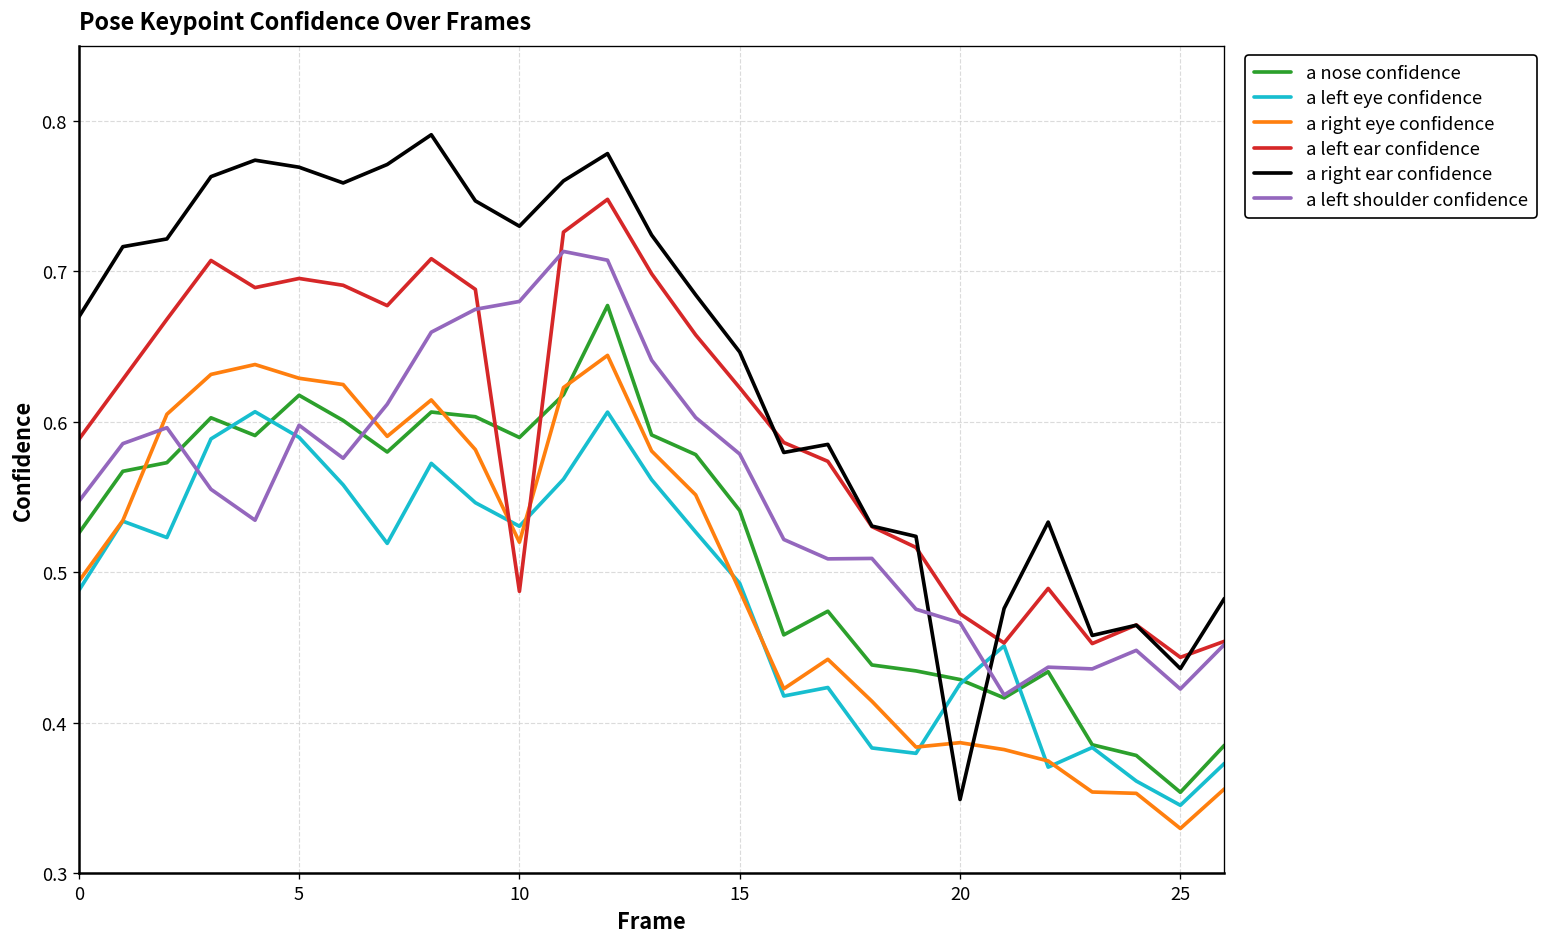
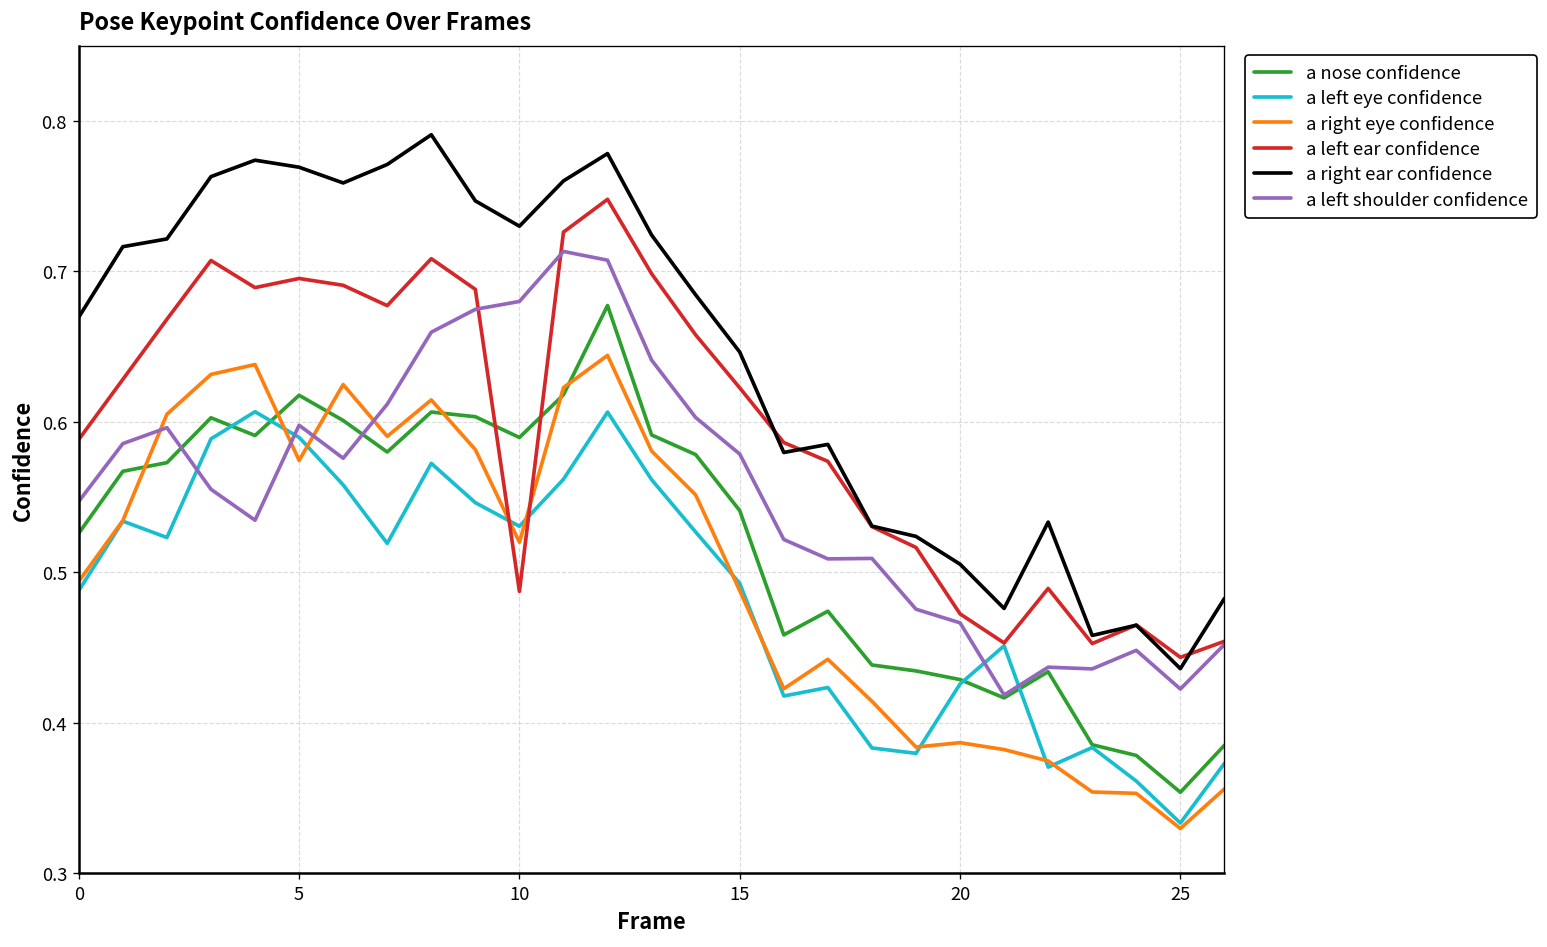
a right eye confidence, 5: 0.629 -> 0.574
a right ear confidence, 20: 0.349 -> 0.505
a left eye confidence, 25: 0.345 -> 0.334
